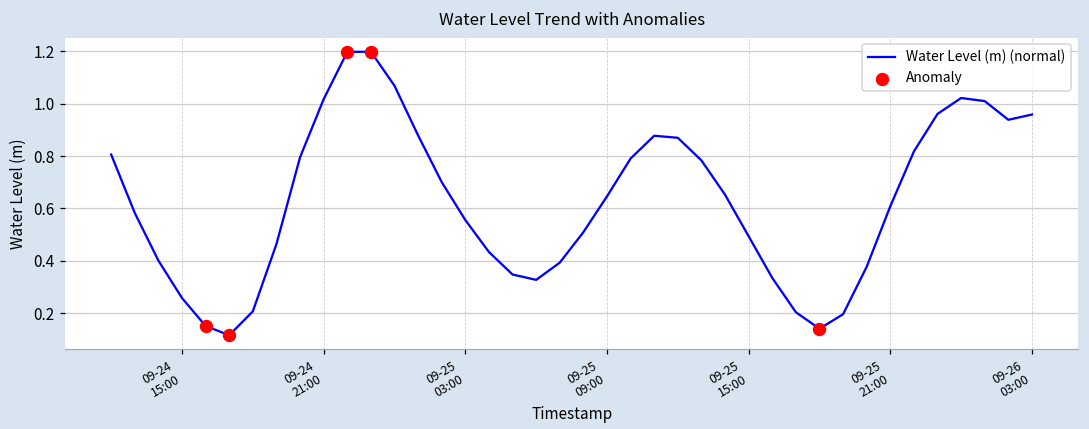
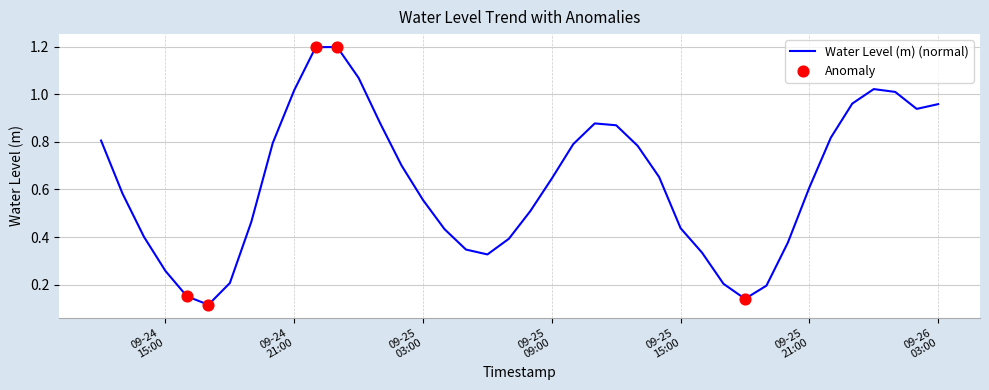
Water Level (m) (normal), 09-25 15:00: 0.49 -> 0.44
